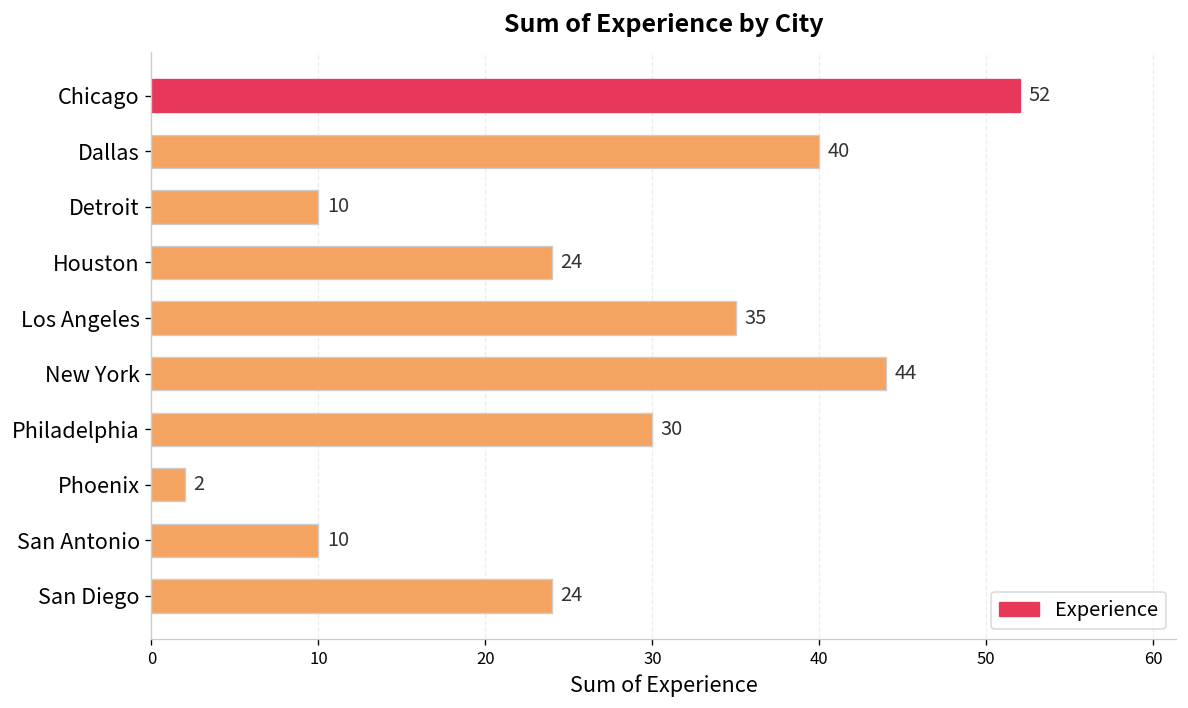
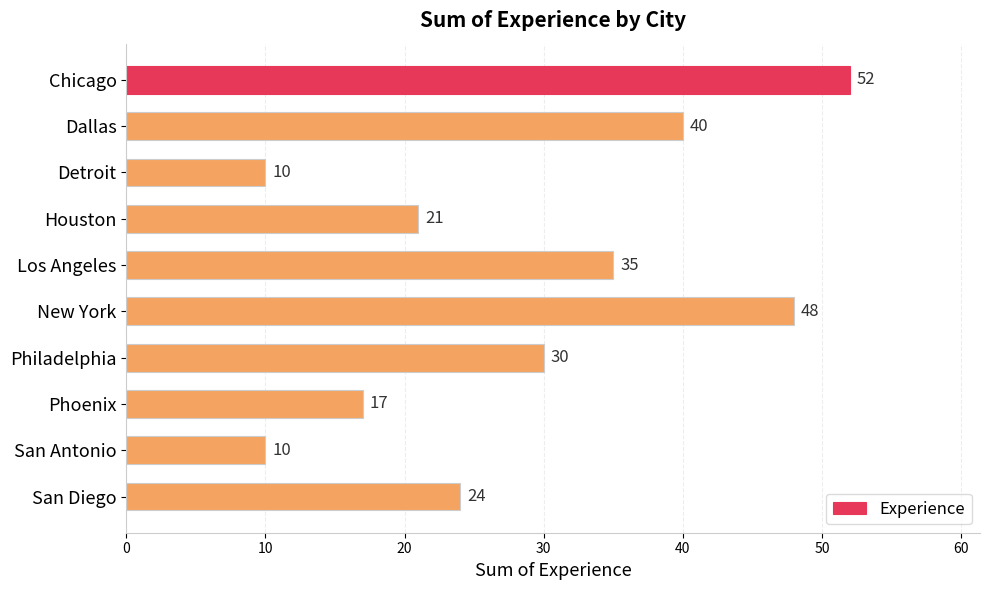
Houston: 24 -> 21
New York: 44 -> 48
Phoenix: 2 -> 17
